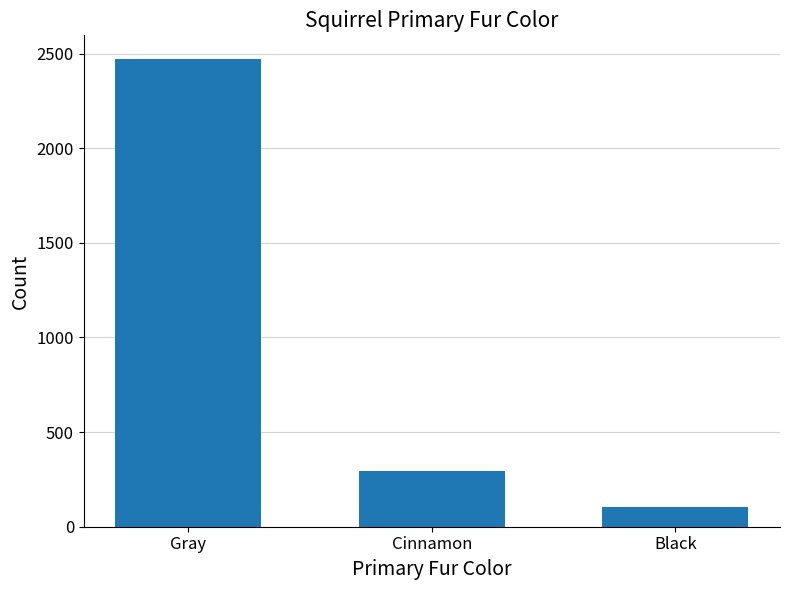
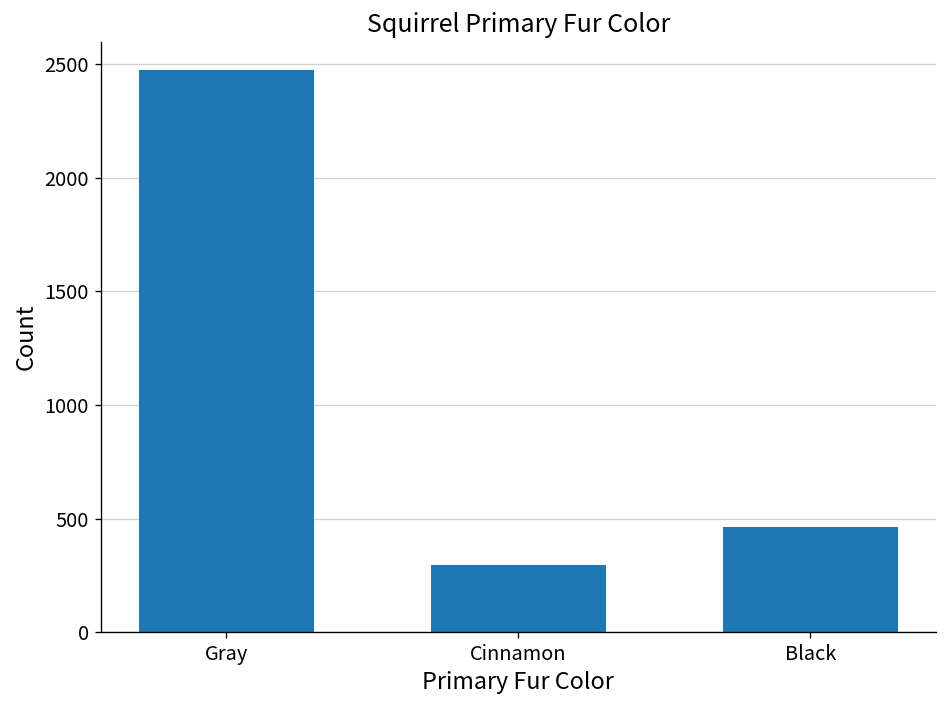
Black: 100 -> 460
